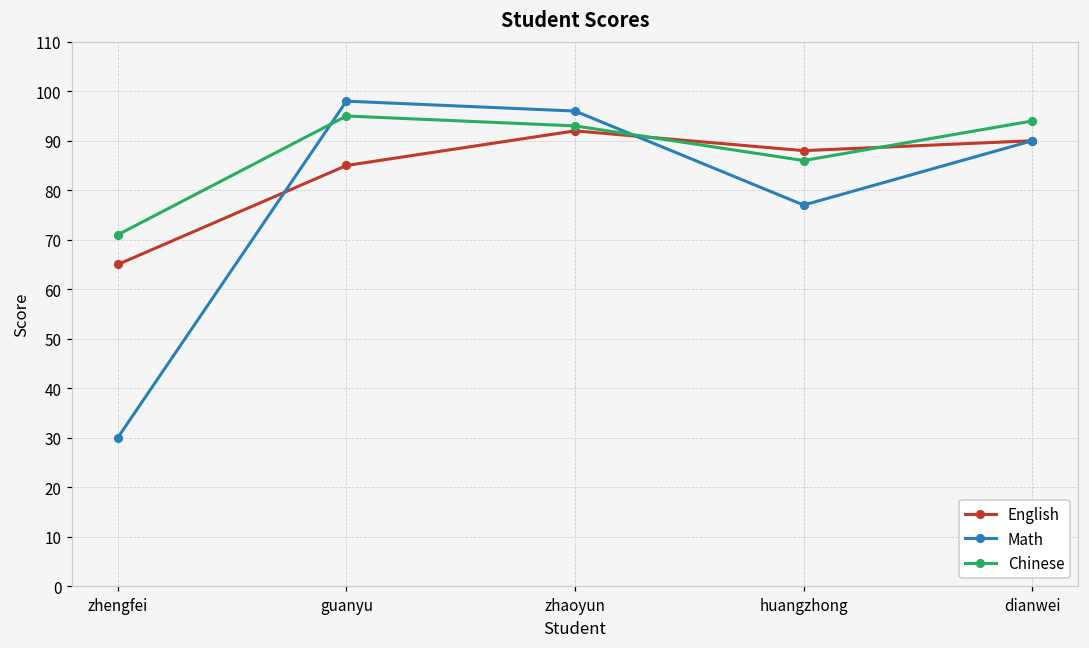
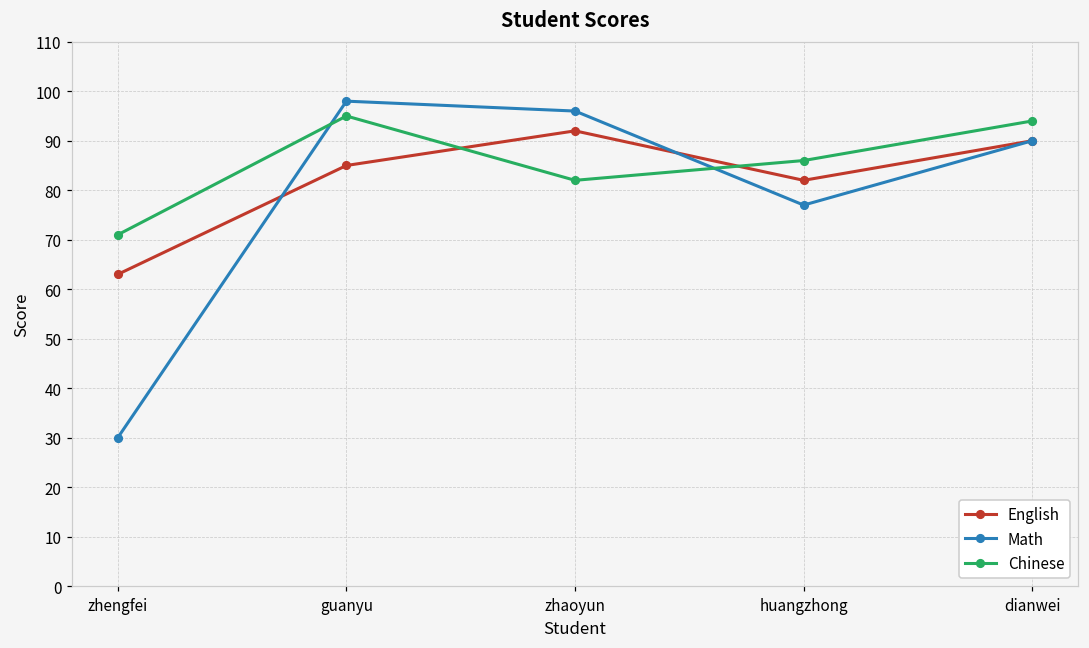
English, zhengfei: 65 -> 63
Chinese, zhaoyun: 93 -> 82
English, huangzhong: 88 -> 82
